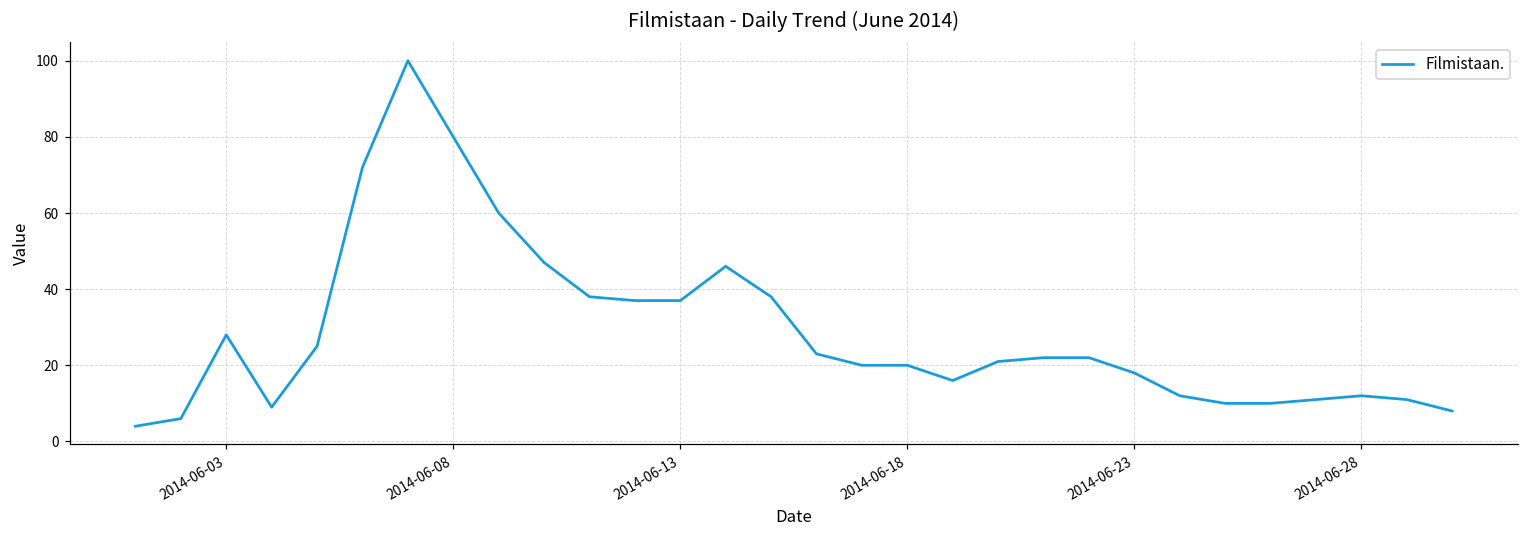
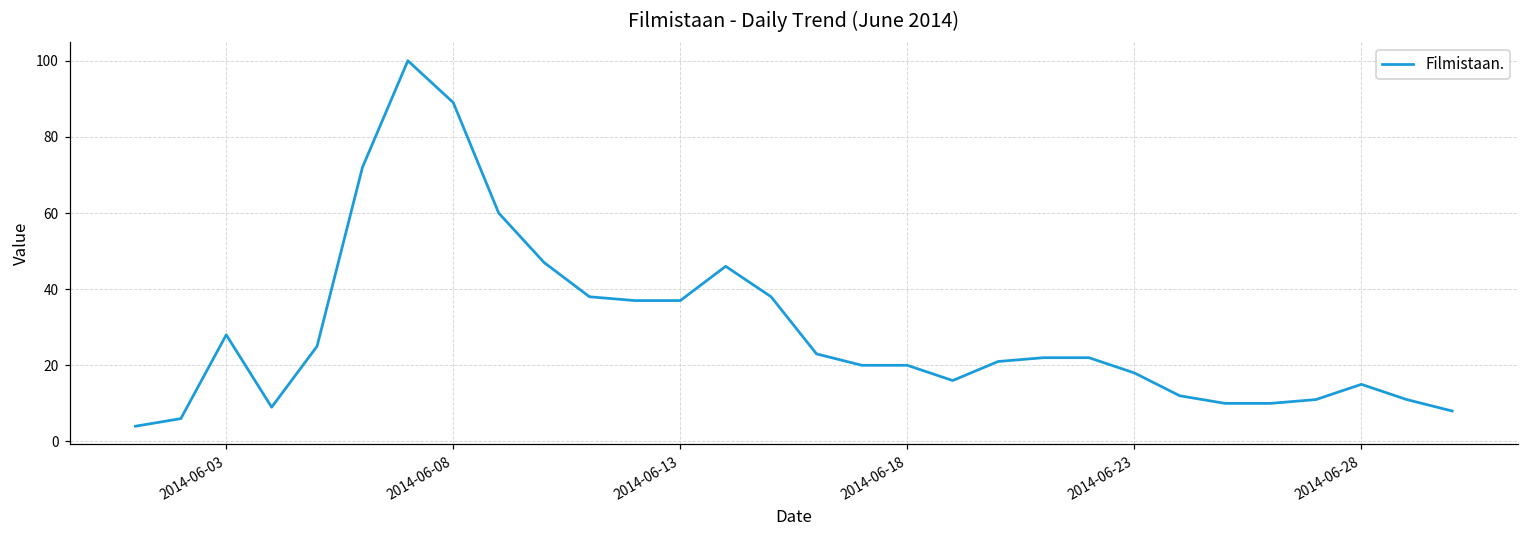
2014-06-08: 80 -> 89
2014-06-28: 12 -> 15
